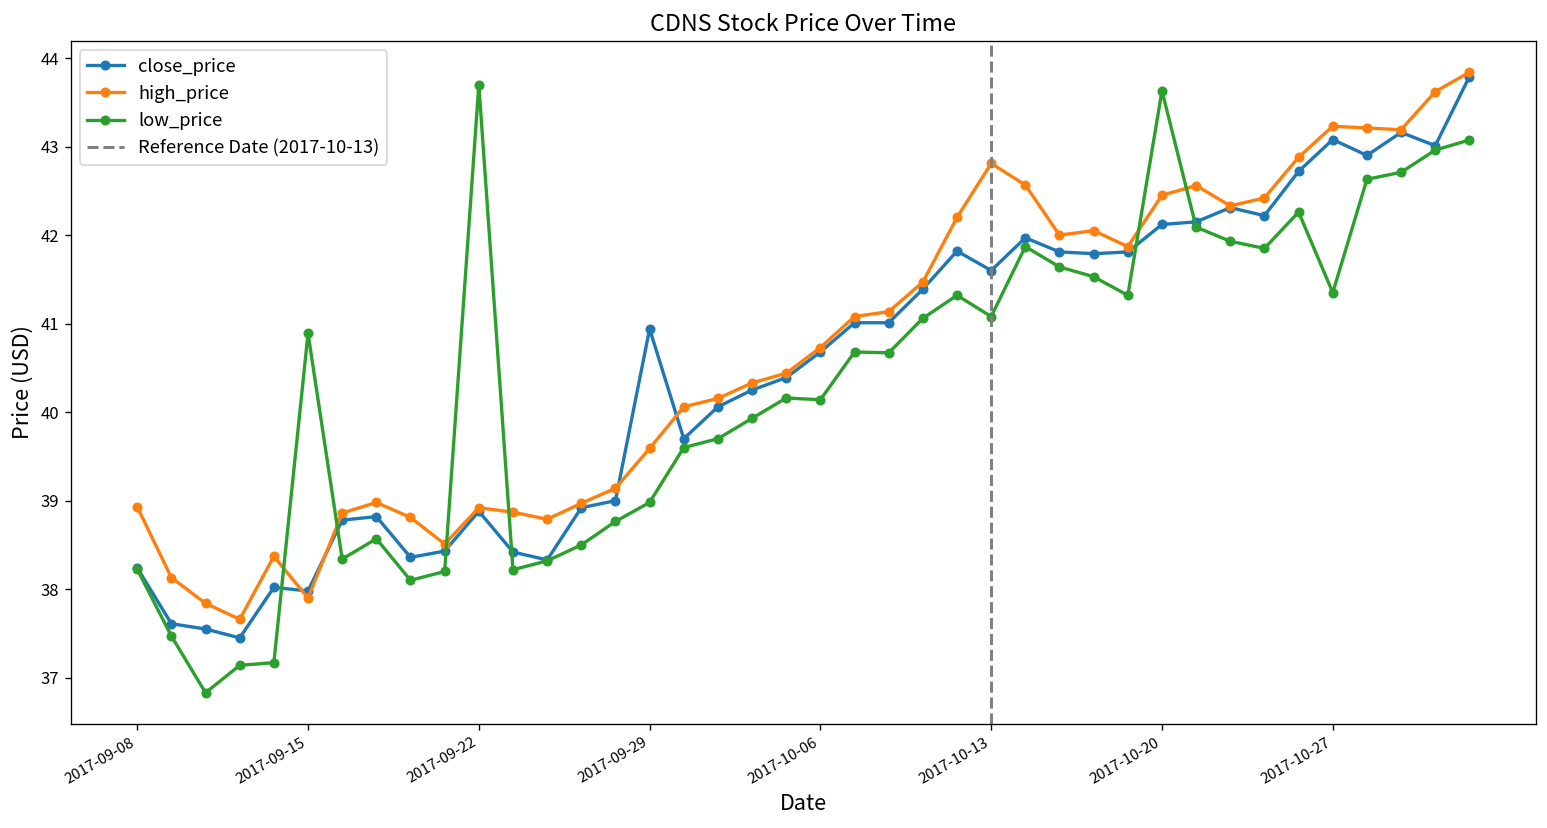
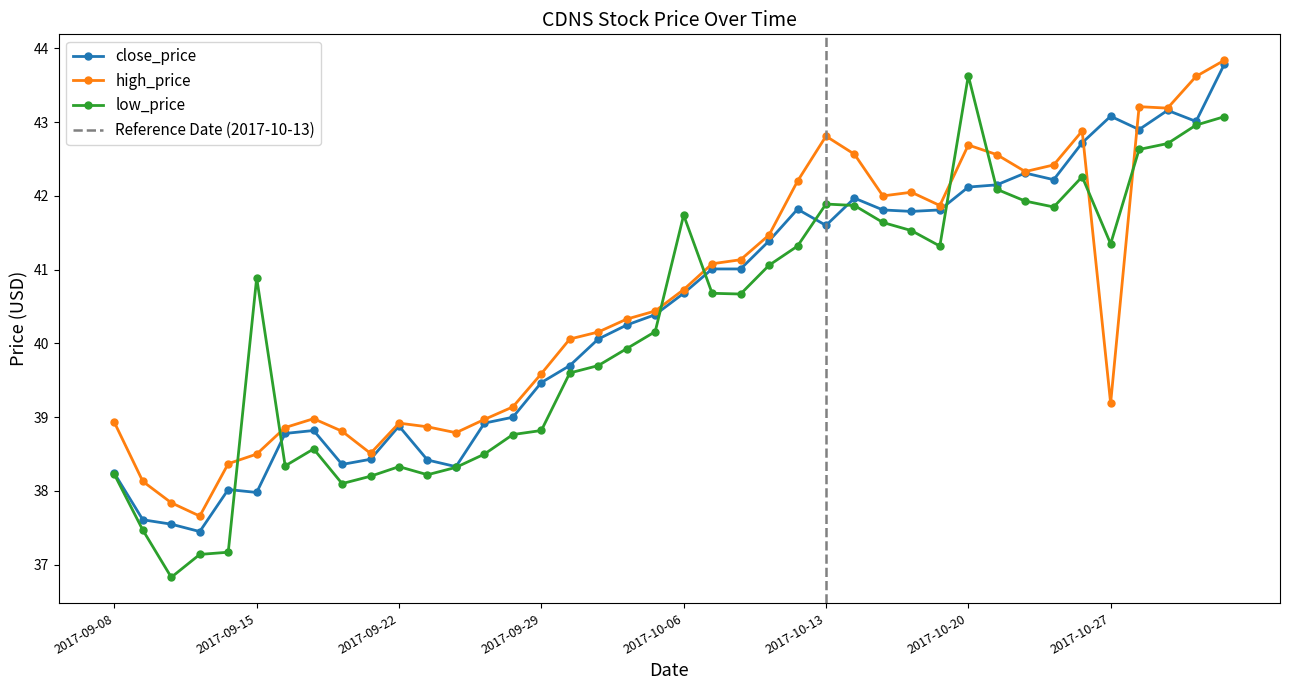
high_price, 2017-09-15: 37.9 -> 38.5
low_price, 2017-09-22: 43.7 -> 38.3
close_price, 2017-09-29: 40.9 -> 39.5
low_price, 2017-09-29: 39.0 -> 38.8
low_price, 2017-10-06: 40.1 -> 41.7
low_price, 2017-10-13: 41.1 -> 41.9
high_price, 2017-10-20: 42.5 -> 42.7
high_price, 2017-10-27: 43.2 -> 39.2
